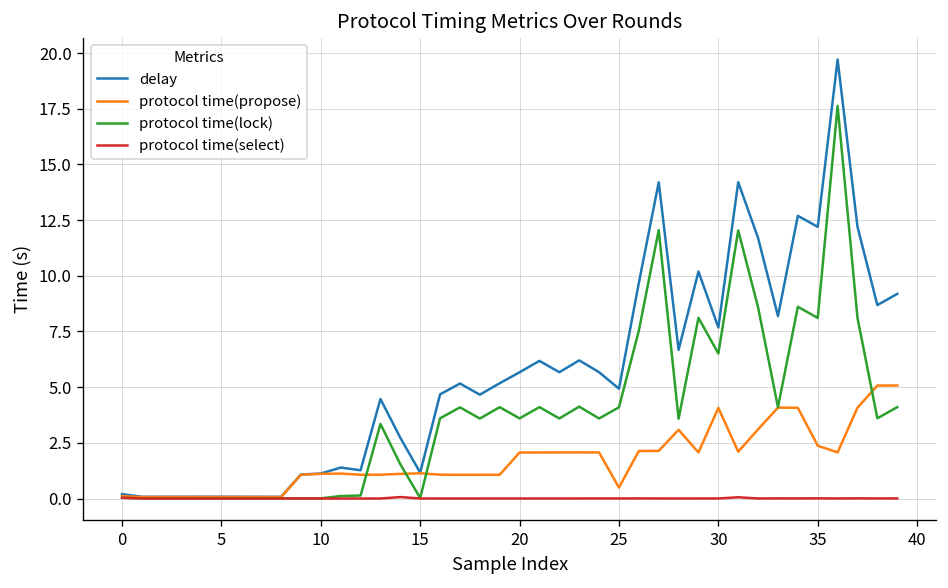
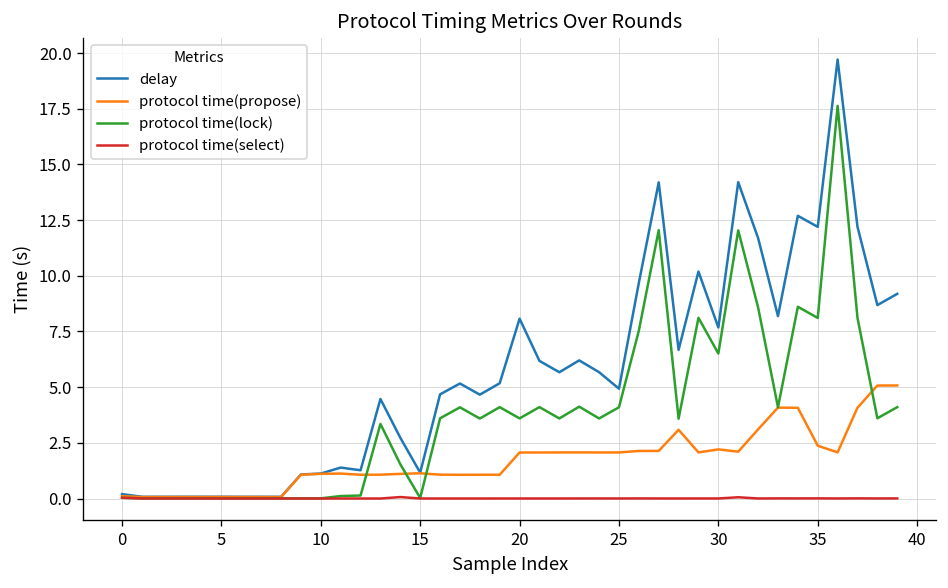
delay, 20: 5.7 -> 8.1
protocol time(propose), 25: 0.5 -> 2.1
protocol time(propose), 30: 4.1 -> 2.2
